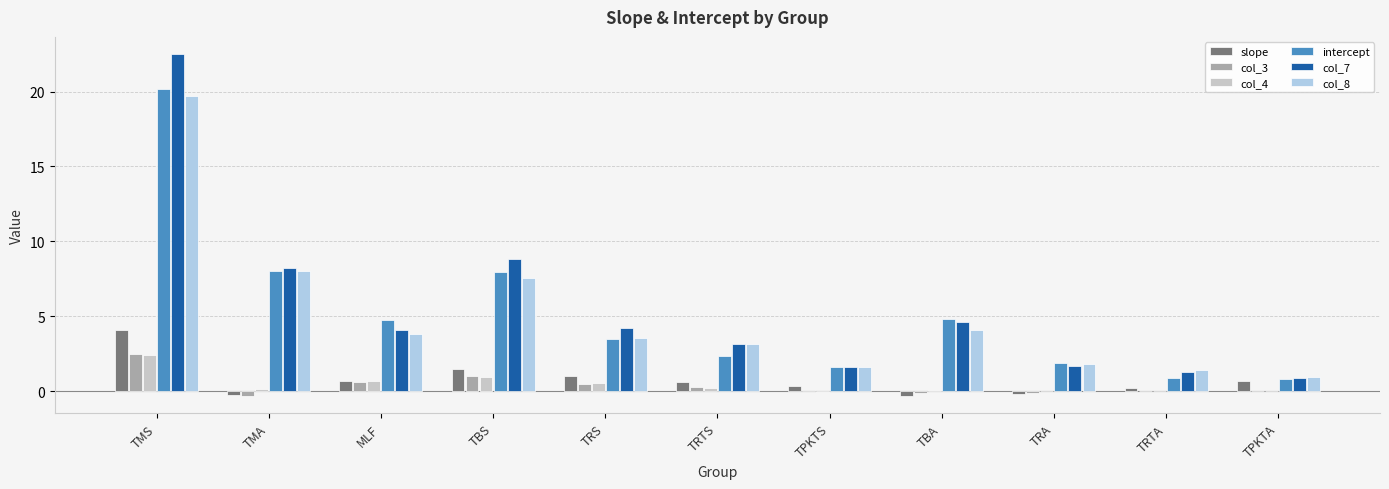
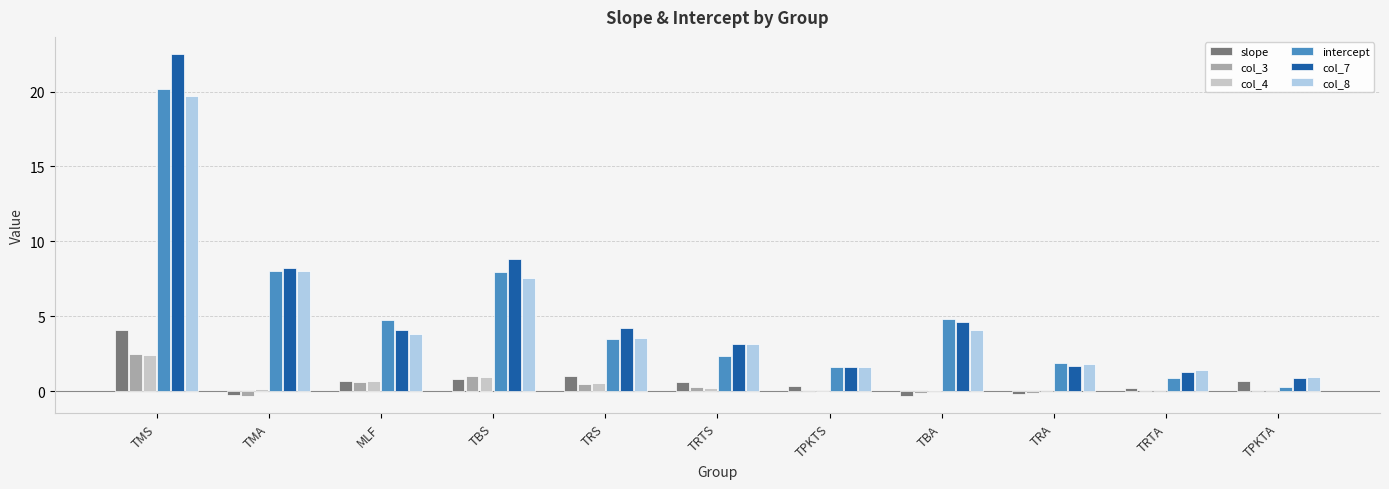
slope, TBS: 1.5 -> 0.8
intercept, TPKTA: 0.8 -> 0.3
